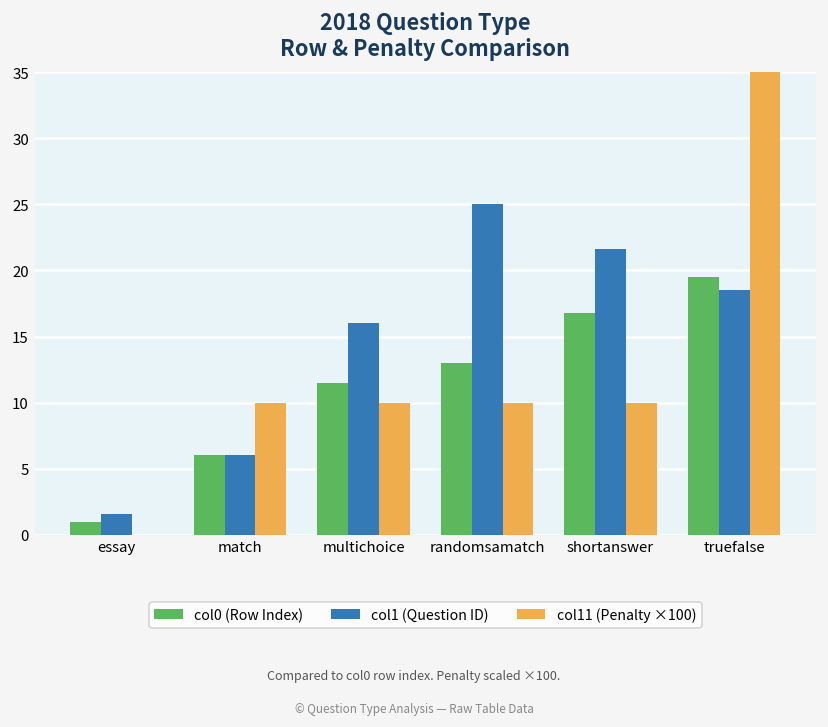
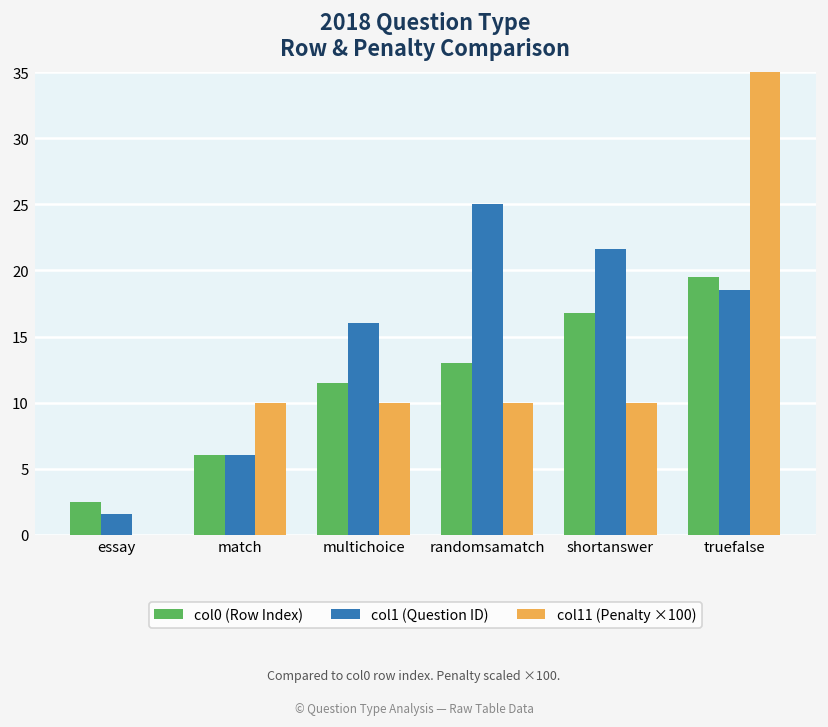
col0 (Row Index), essay: 1.0 -> 2.5
